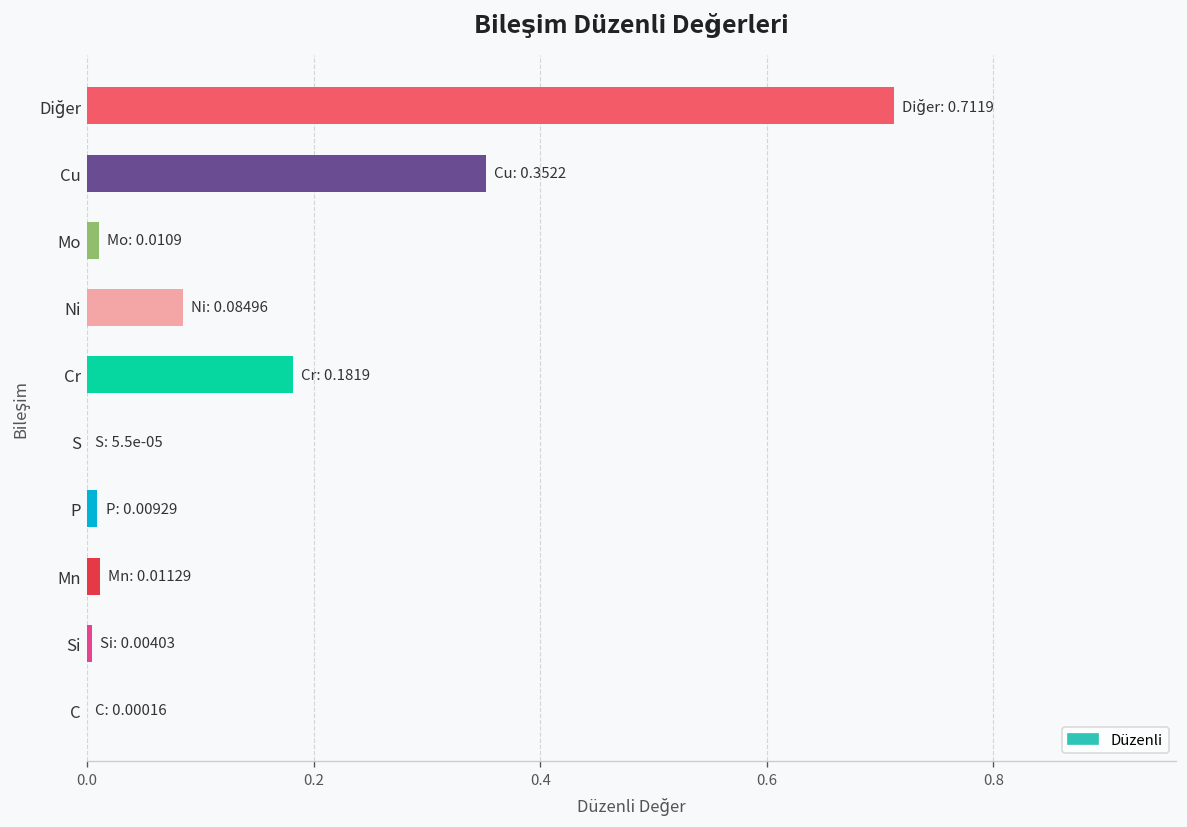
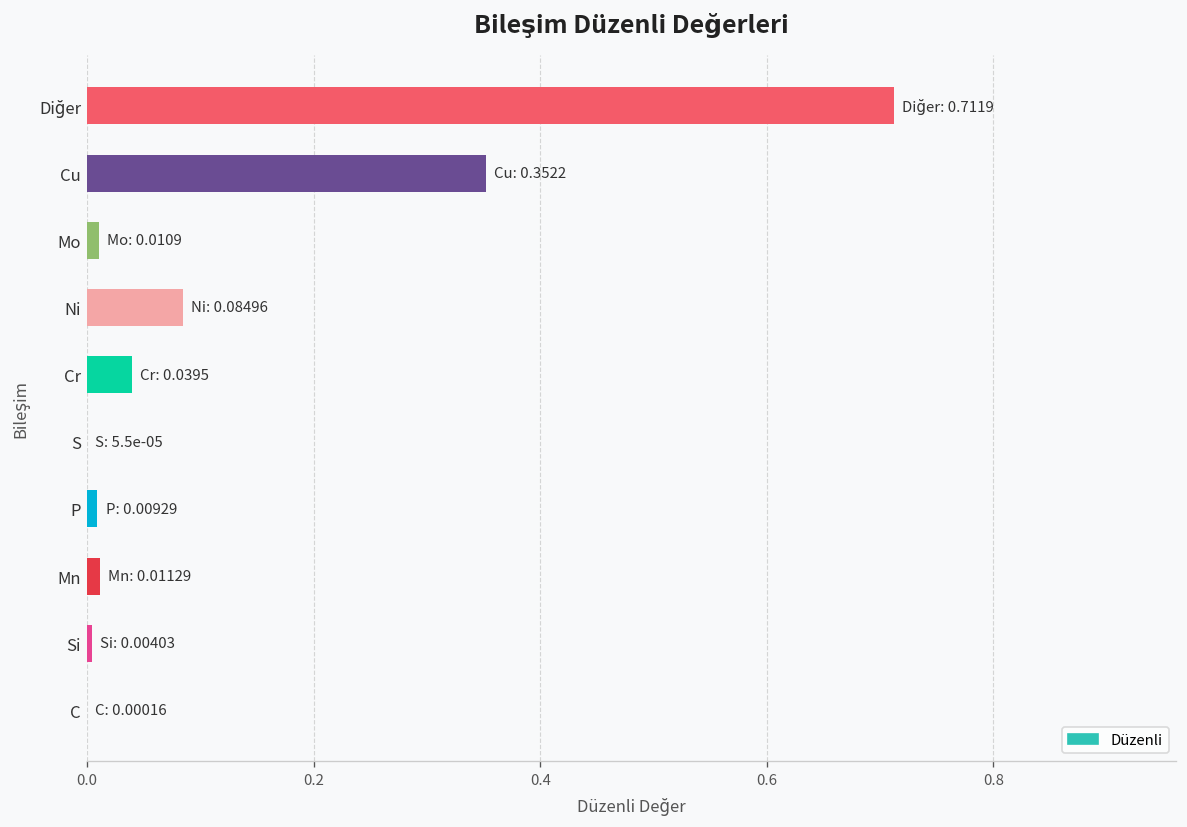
Cr: 0.1819 -> 0.0395
